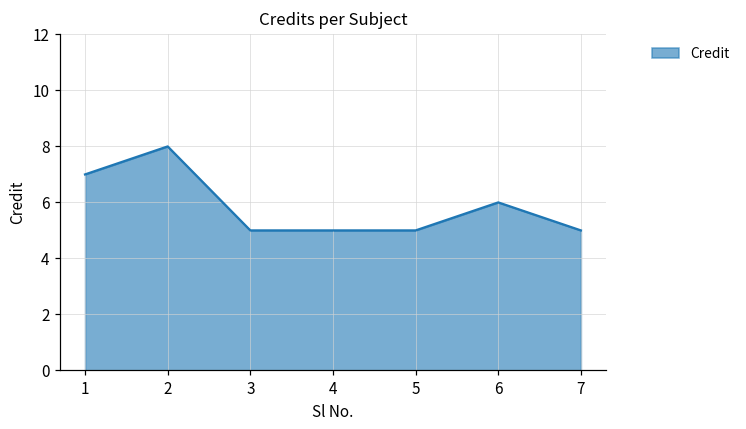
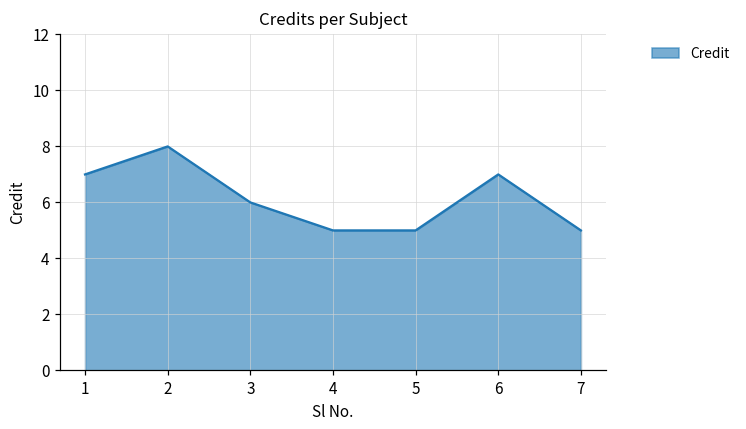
3: 5 -> 6
6: 6 -> 7
